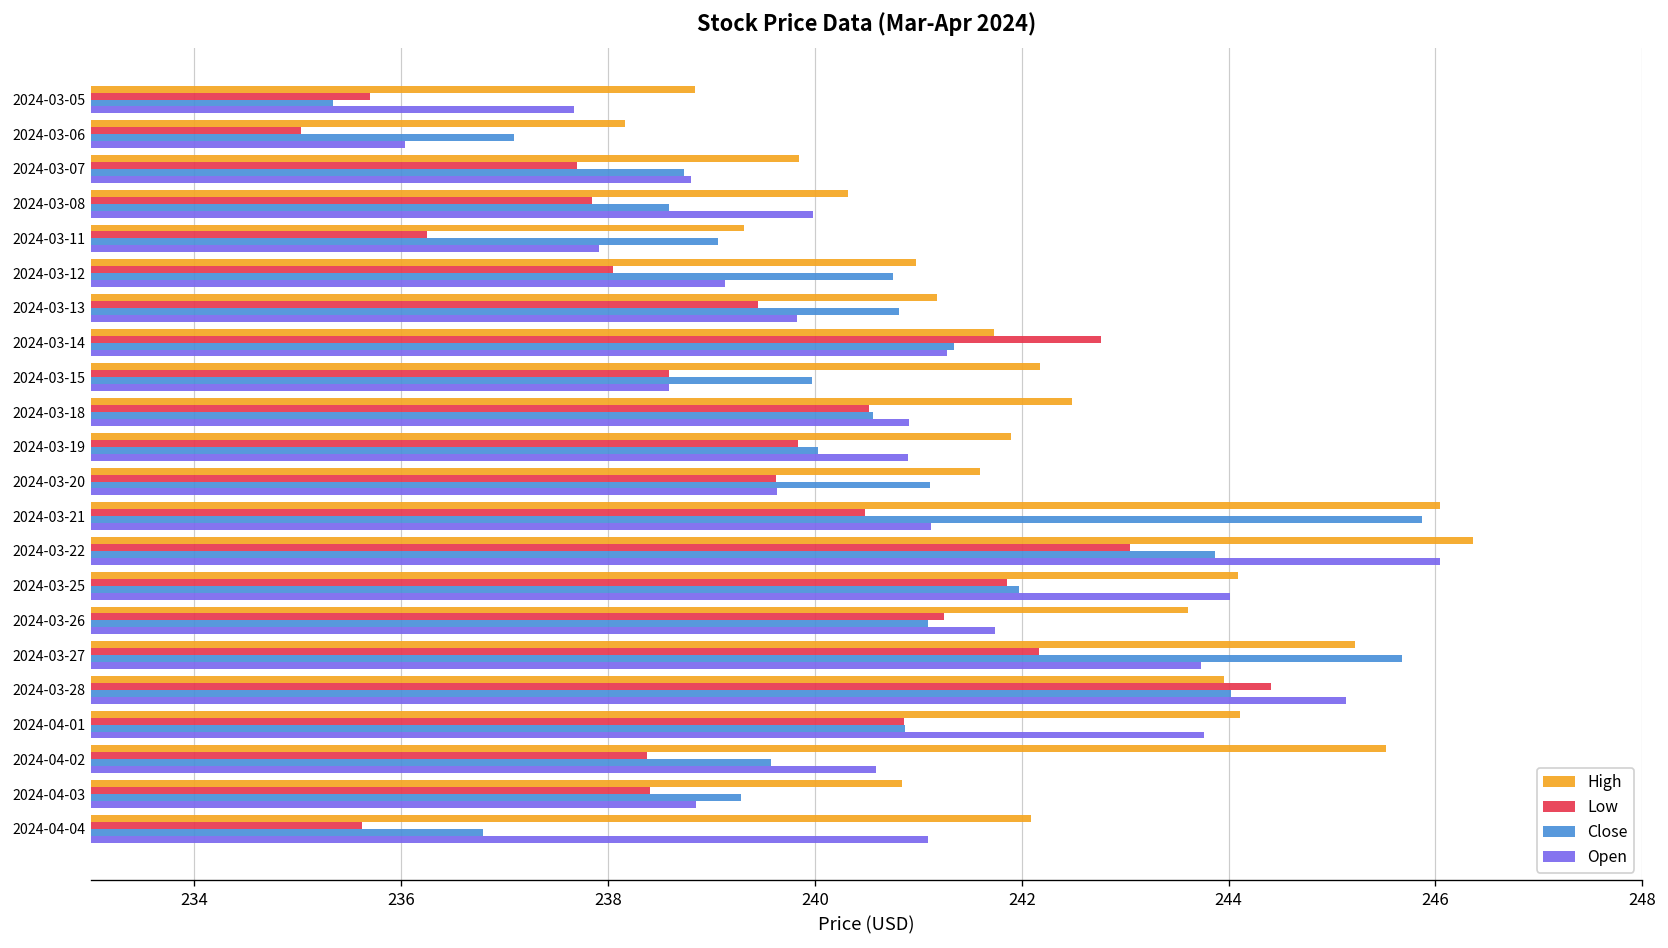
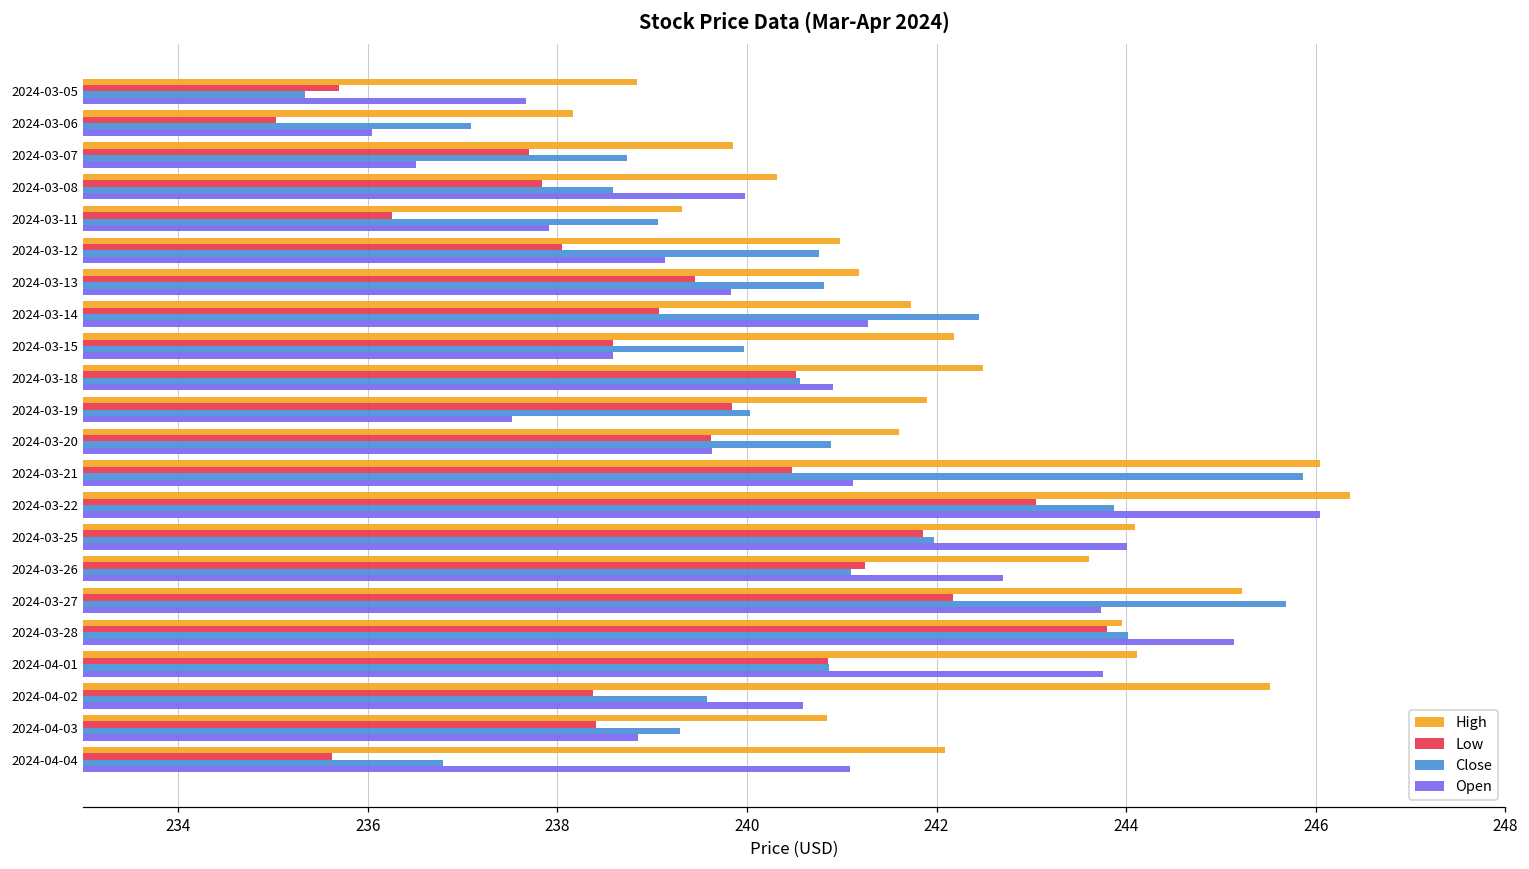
Open, 2024-03-07: 238.8 -> 236.5
Low, 2024-03-14: 242.8 -> 239.1
Close, 2024-03-14: 241.4 -> 242.5
Open, 2024-03-19: 240.9 -> 237.5
Close, 2024-03-20: 241.1 -> 240.9
Open, 2024-03-26: 241.7 -> 242.7
Low, 2024-03-28: 244.4 -> 243.8
